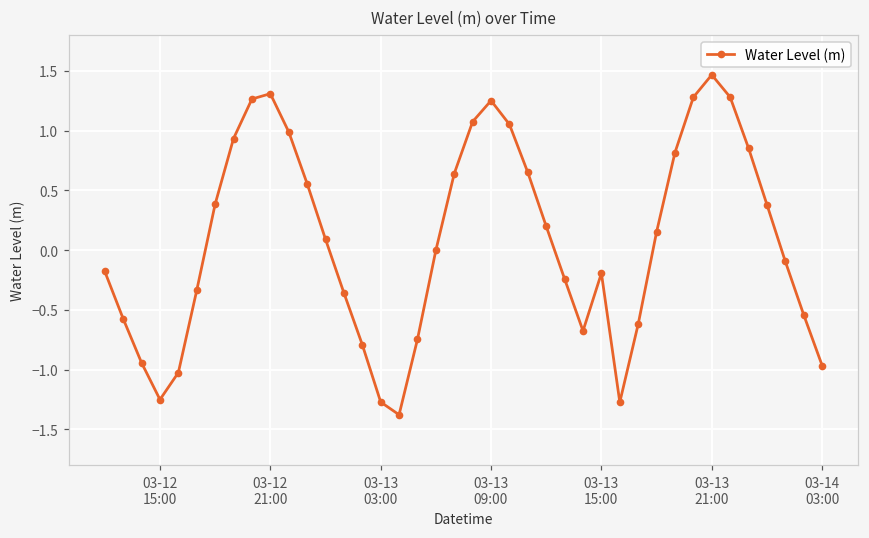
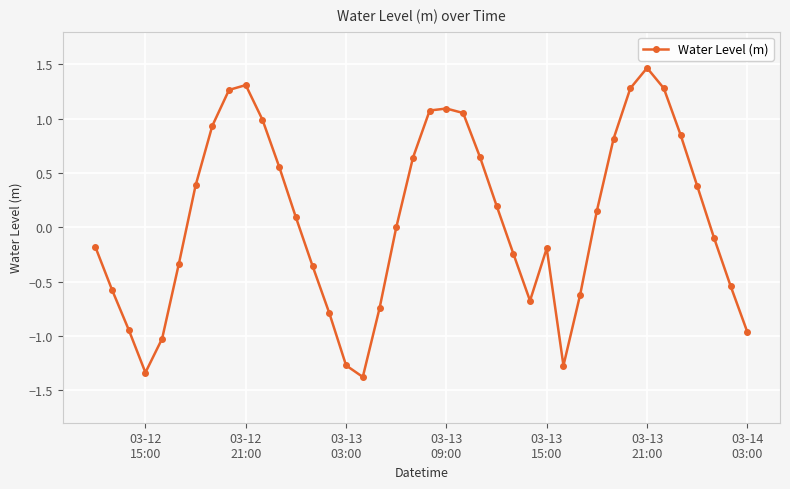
03-12 15:00: -1.25 -> -1.34
03-13 09:00: 1.25 -> 1.09
